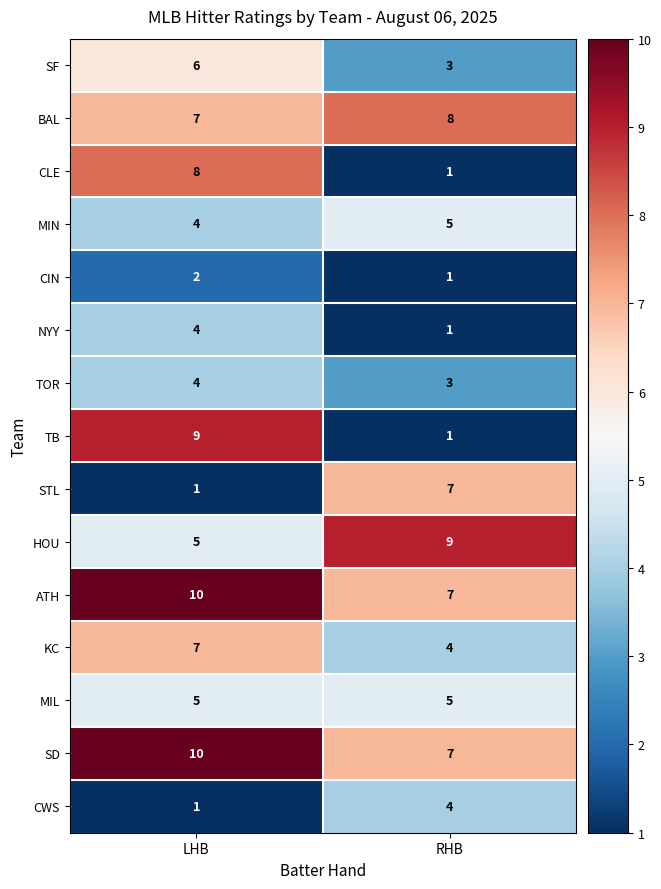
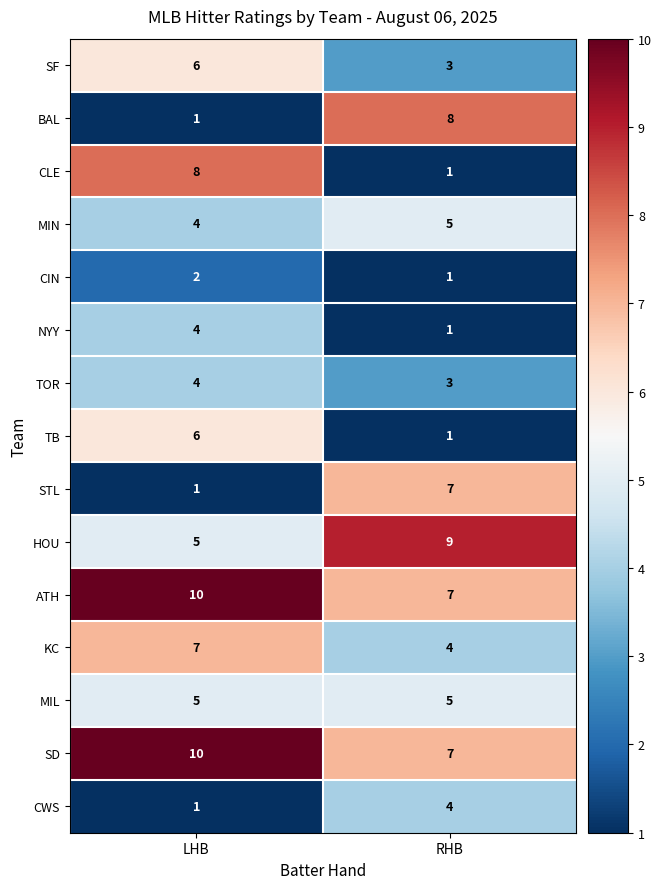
BAL, LHB: 7 -> 1
TB, LHB: 9 -> 6
